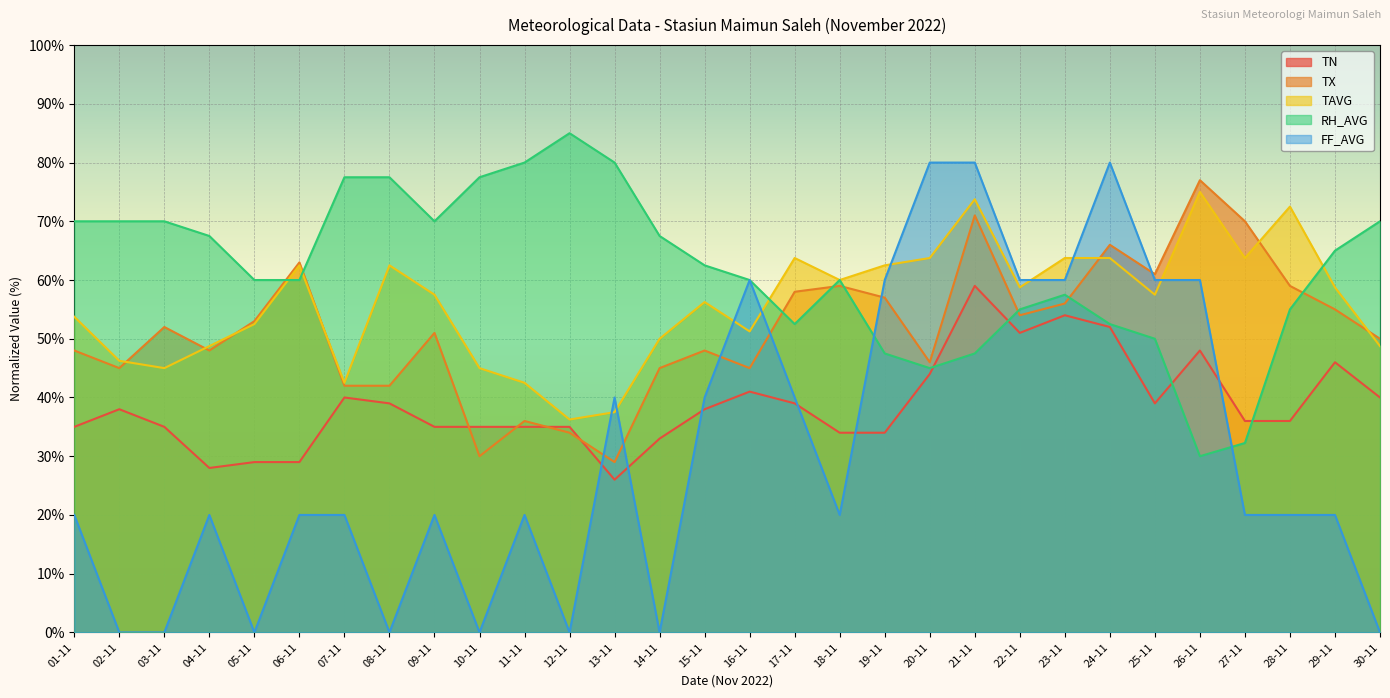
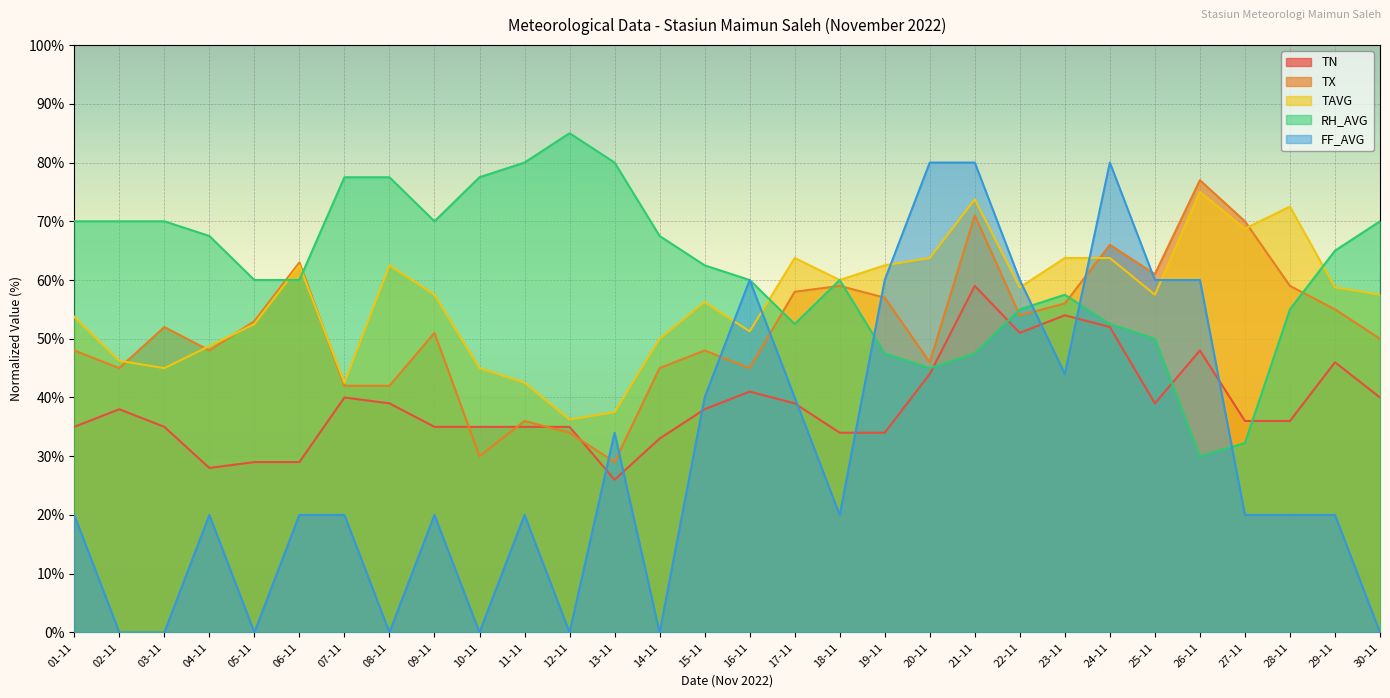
FF_AVG, 13-11: 40% -> 34%
FF_AVG, 23-11: 60% -> 44%
TAVG, 27-11: 64% -> 69%
TAVG, 30-11: 49% -> 58%
